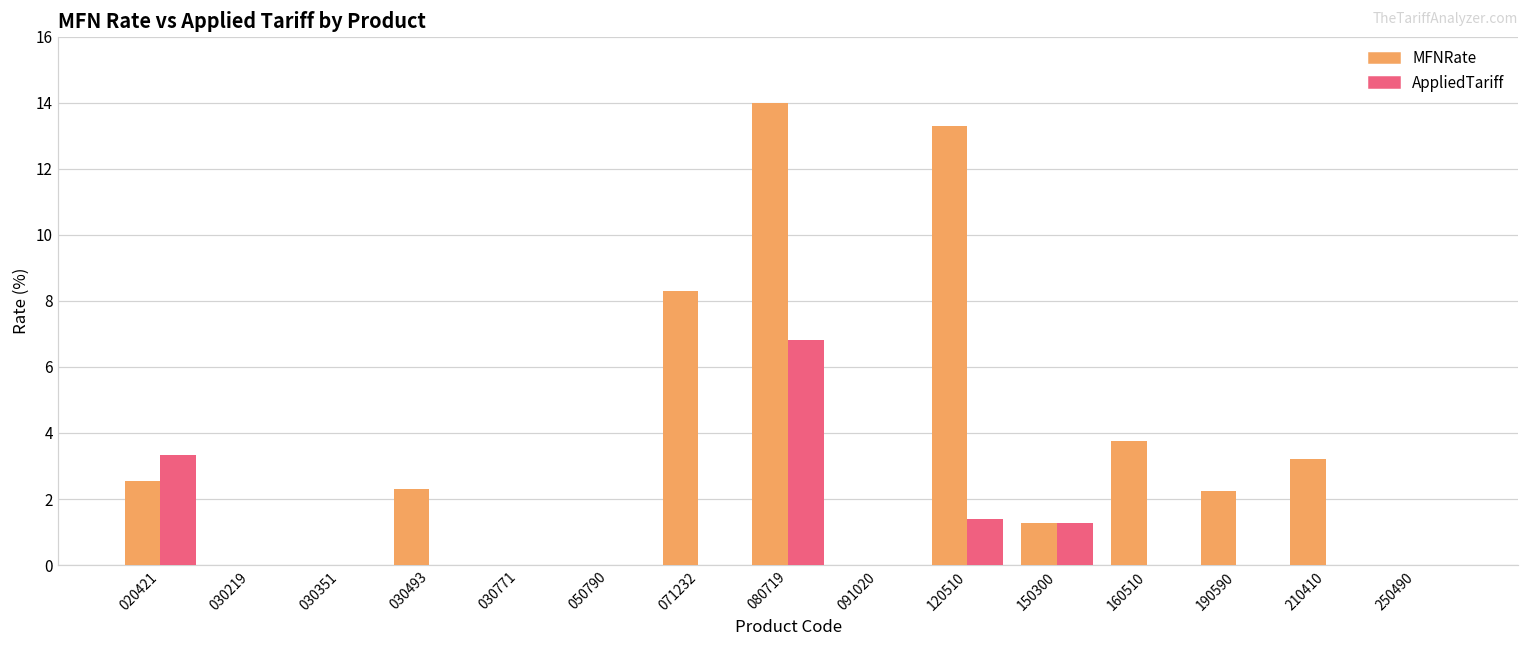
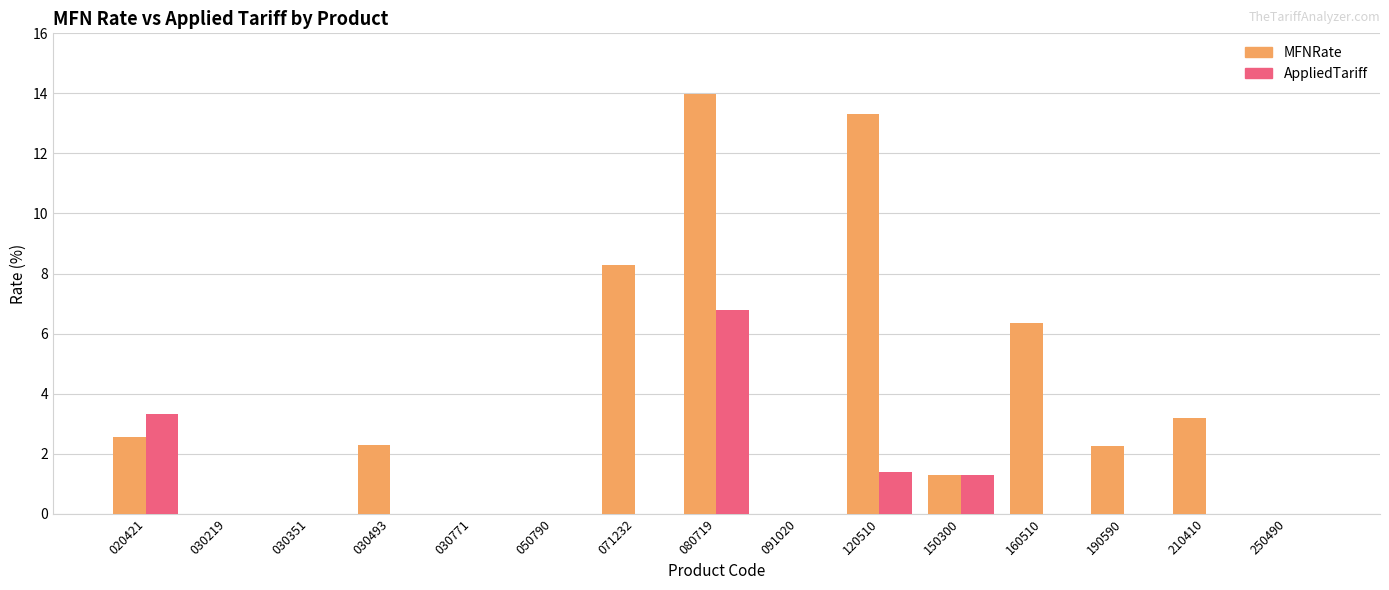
MFNRate, 160510: 3.8 -> 6.3
